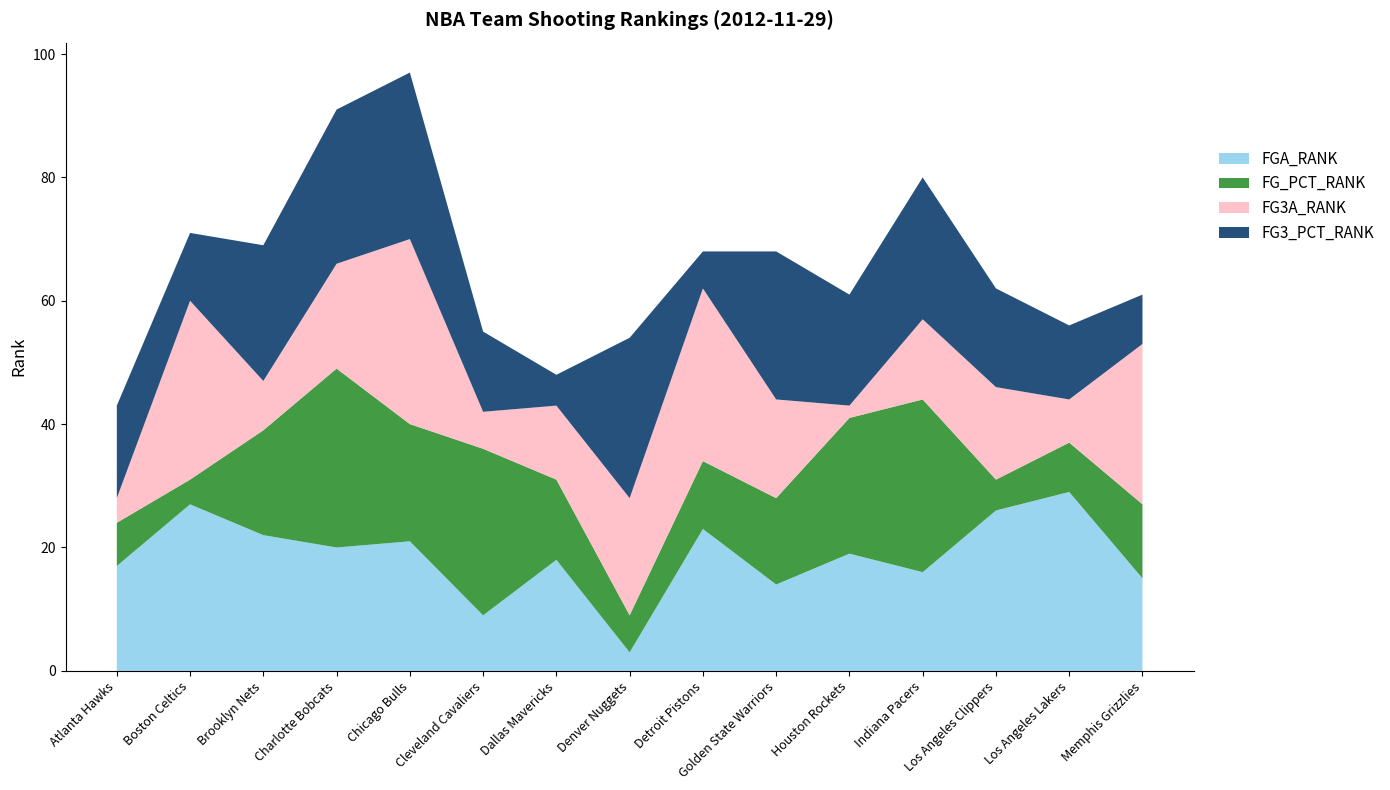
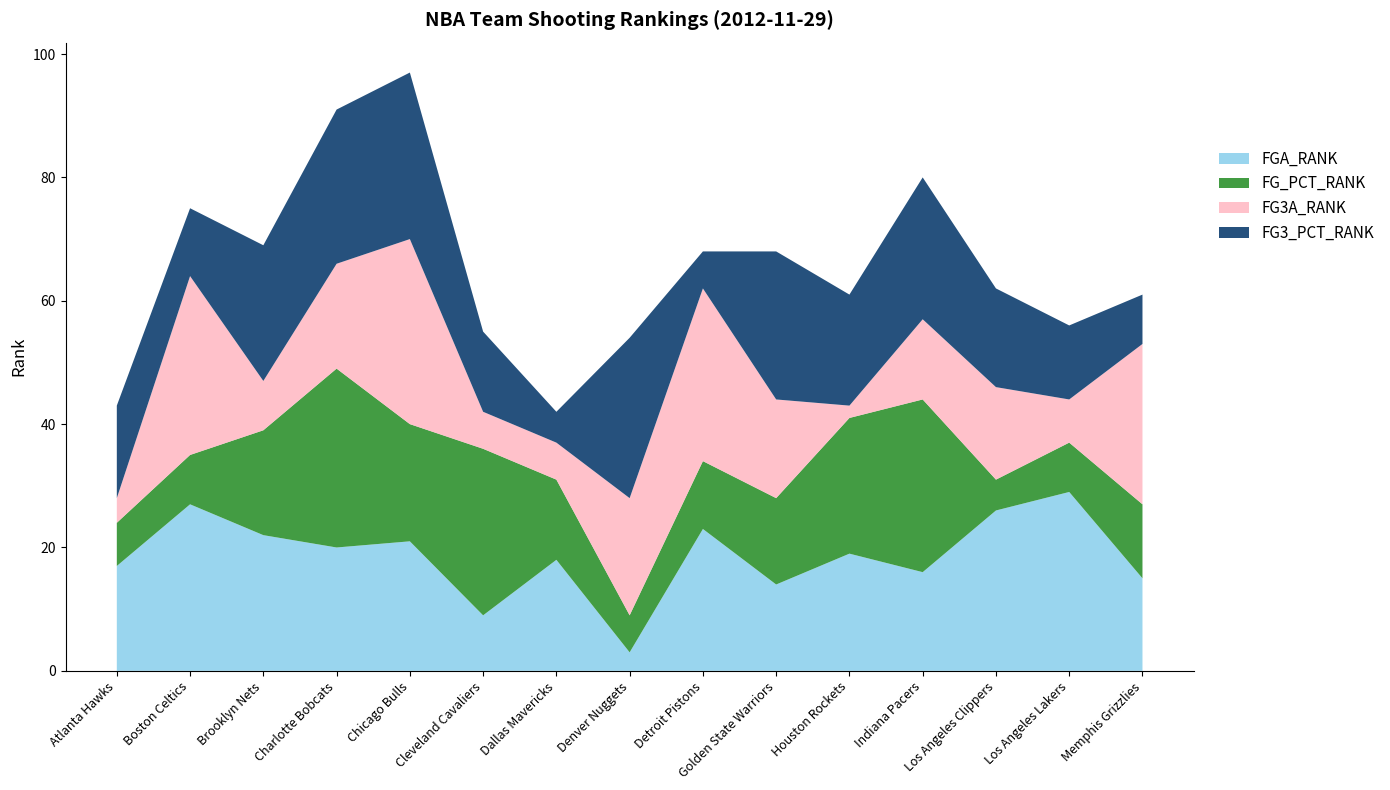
FG_PCT_RANK, Boston Celtics: 4 -> 8
FG3A_RANK, Dallas Mavericks: 12 -> 6
